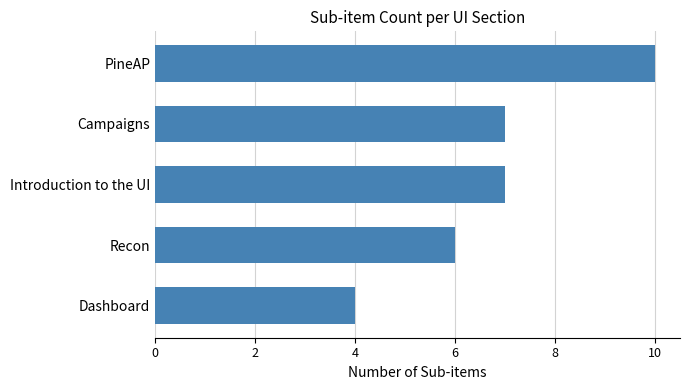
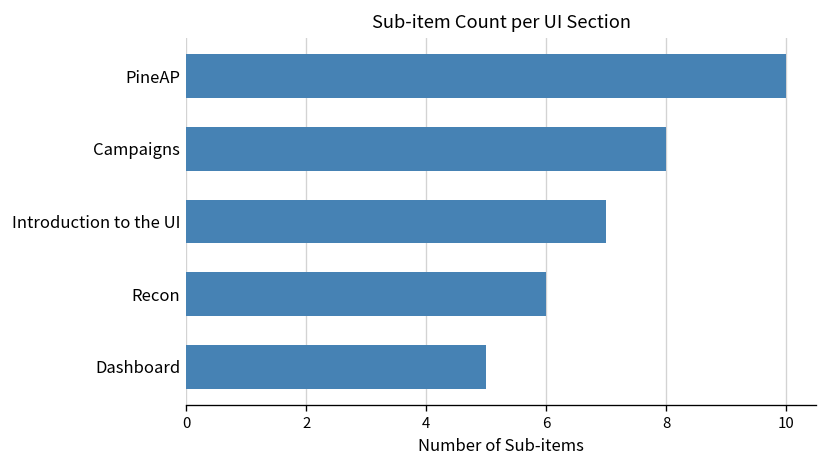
Campaigns: 7 -> 8
Dashboard: 4 -> 5
